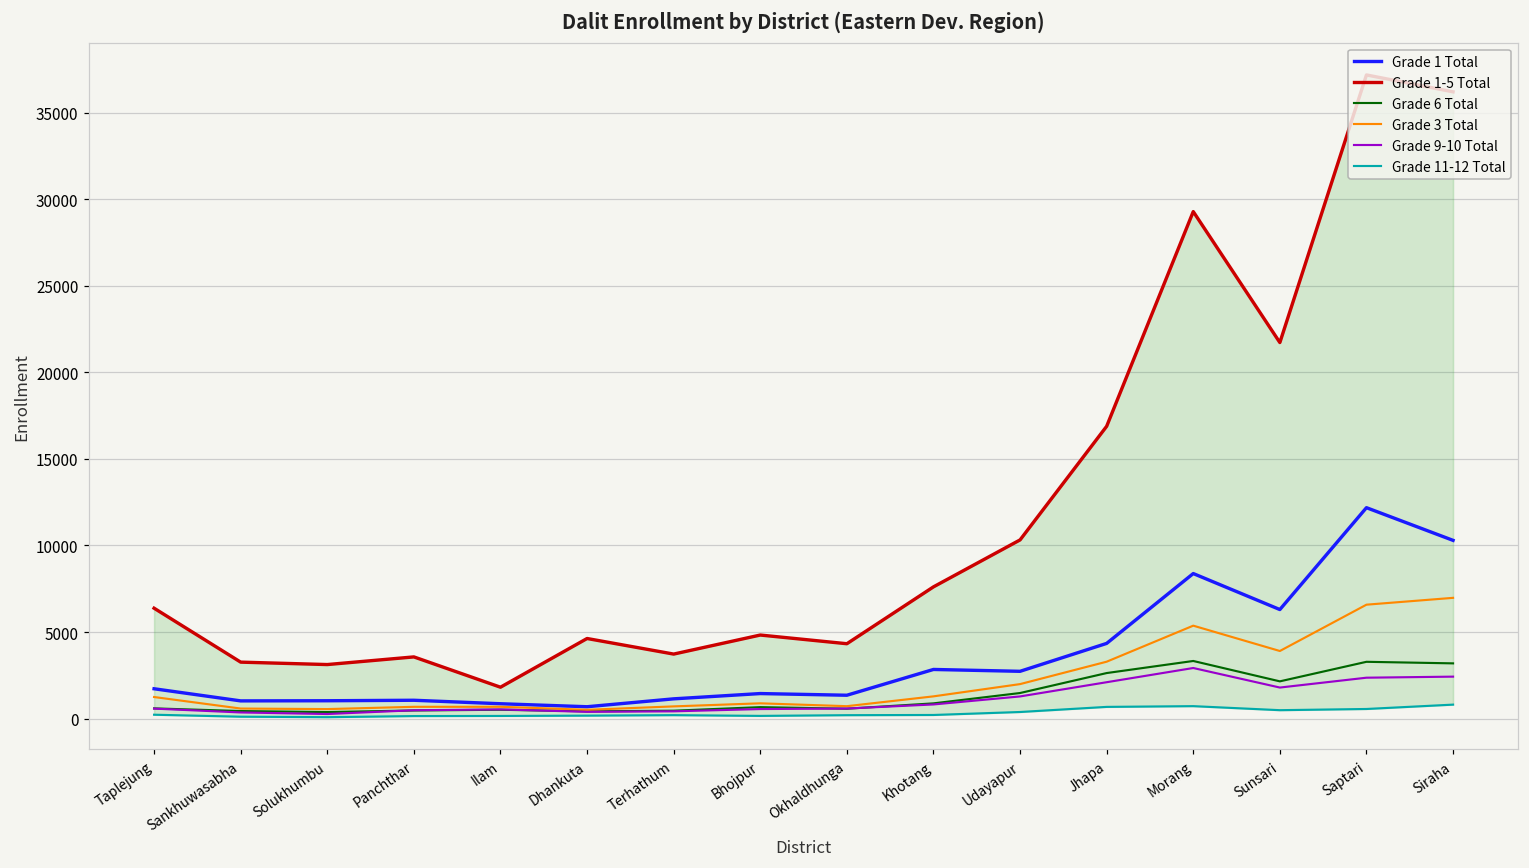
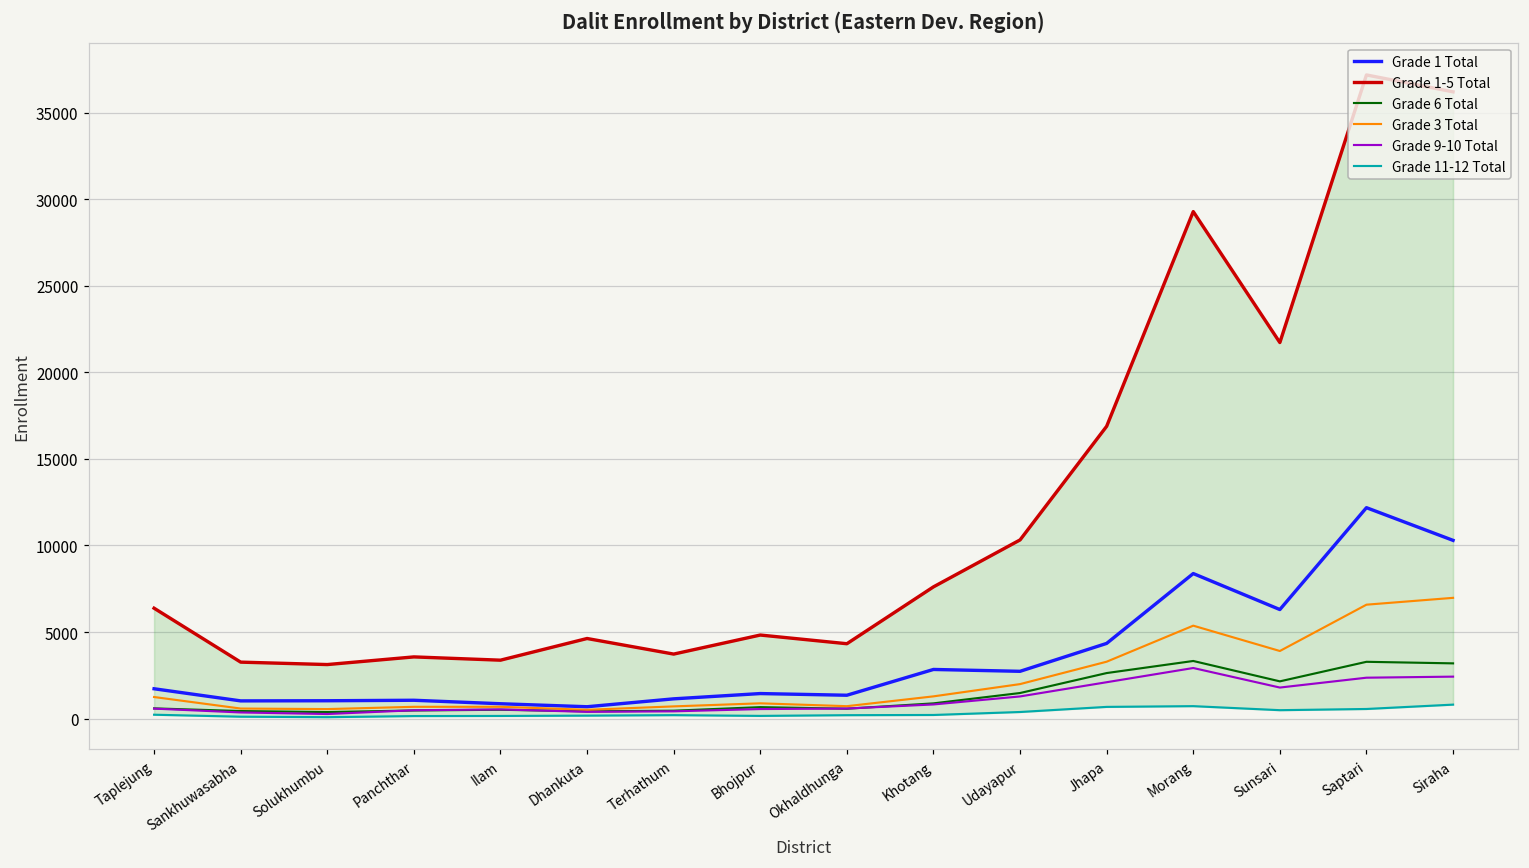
Grade 1-5 Total, Ilam: 1800 -> 3400
